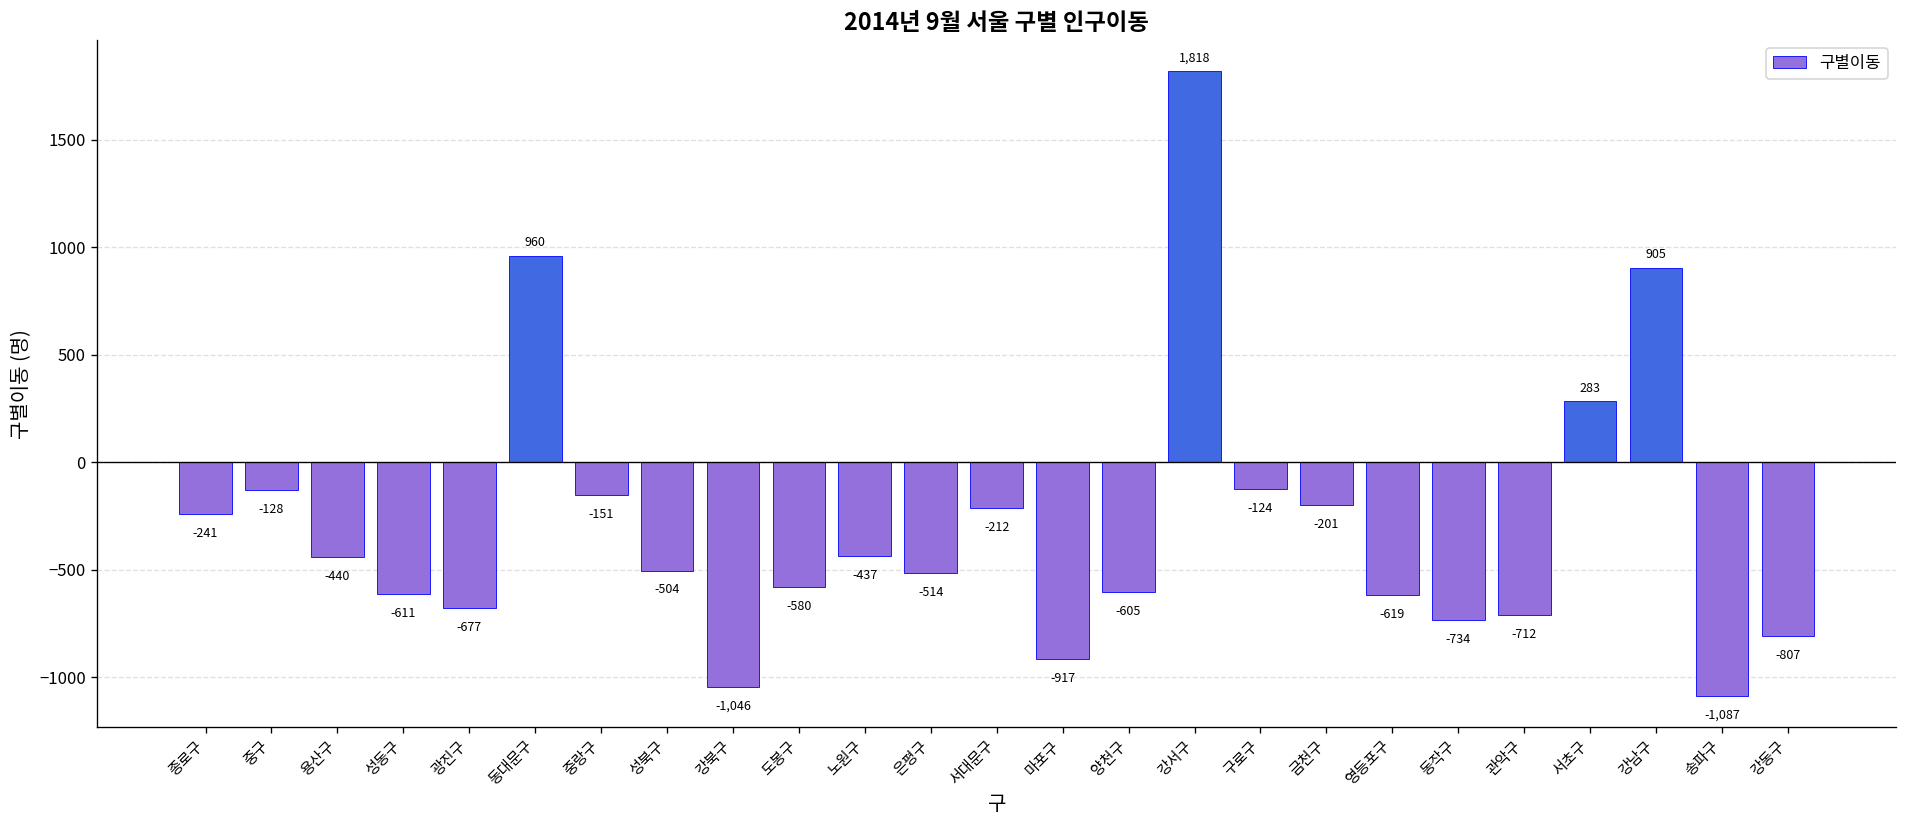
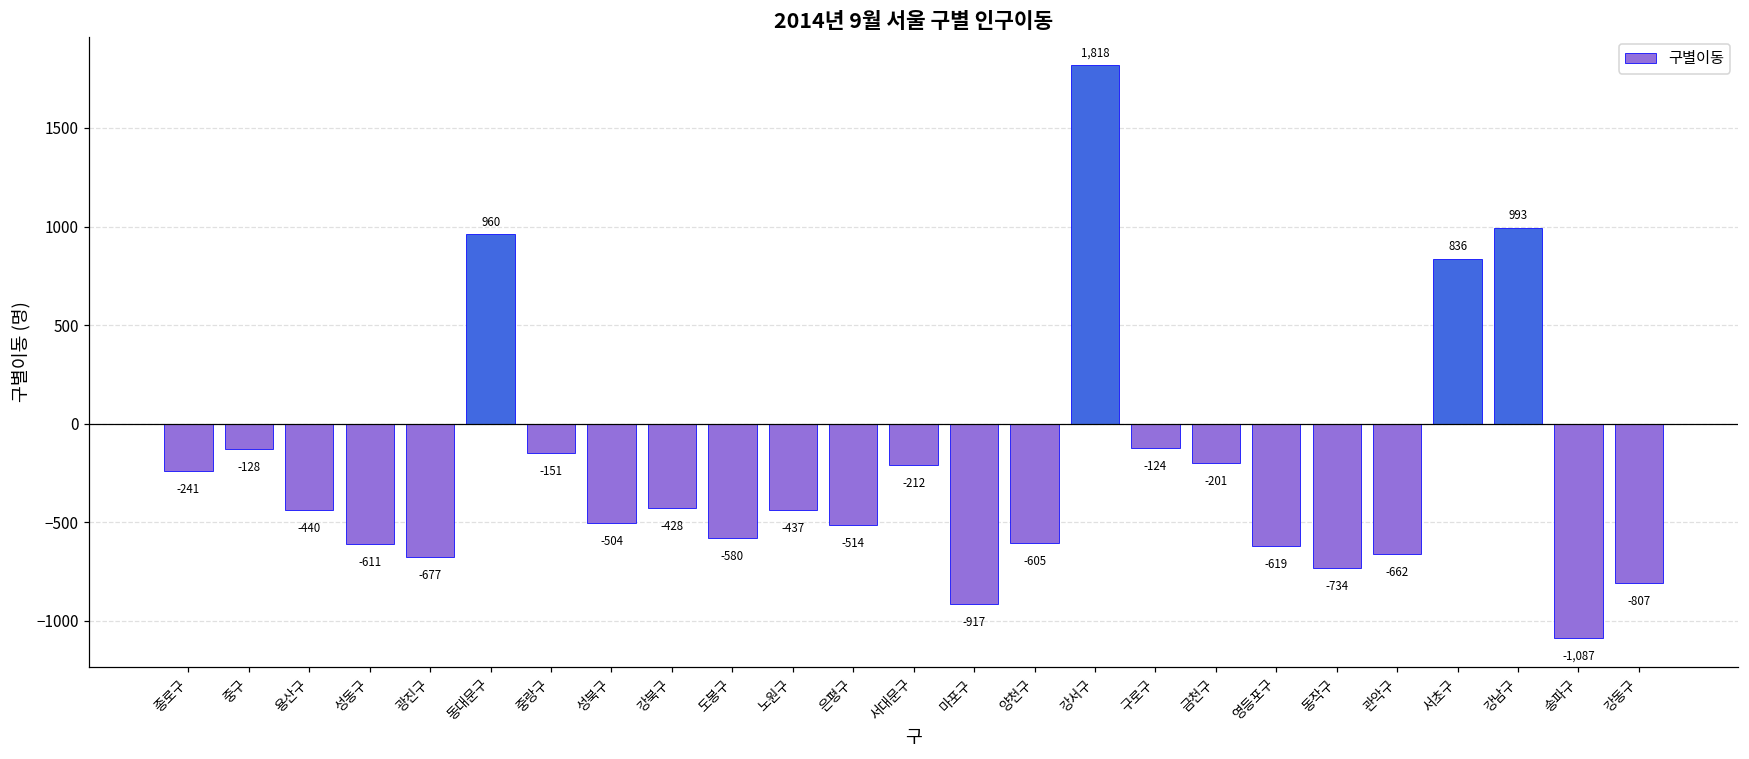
강북구: -1,046 -> -428
관악구: -712 -> -662
서초구: 283 -> 836
강남구: 905 -> 993
